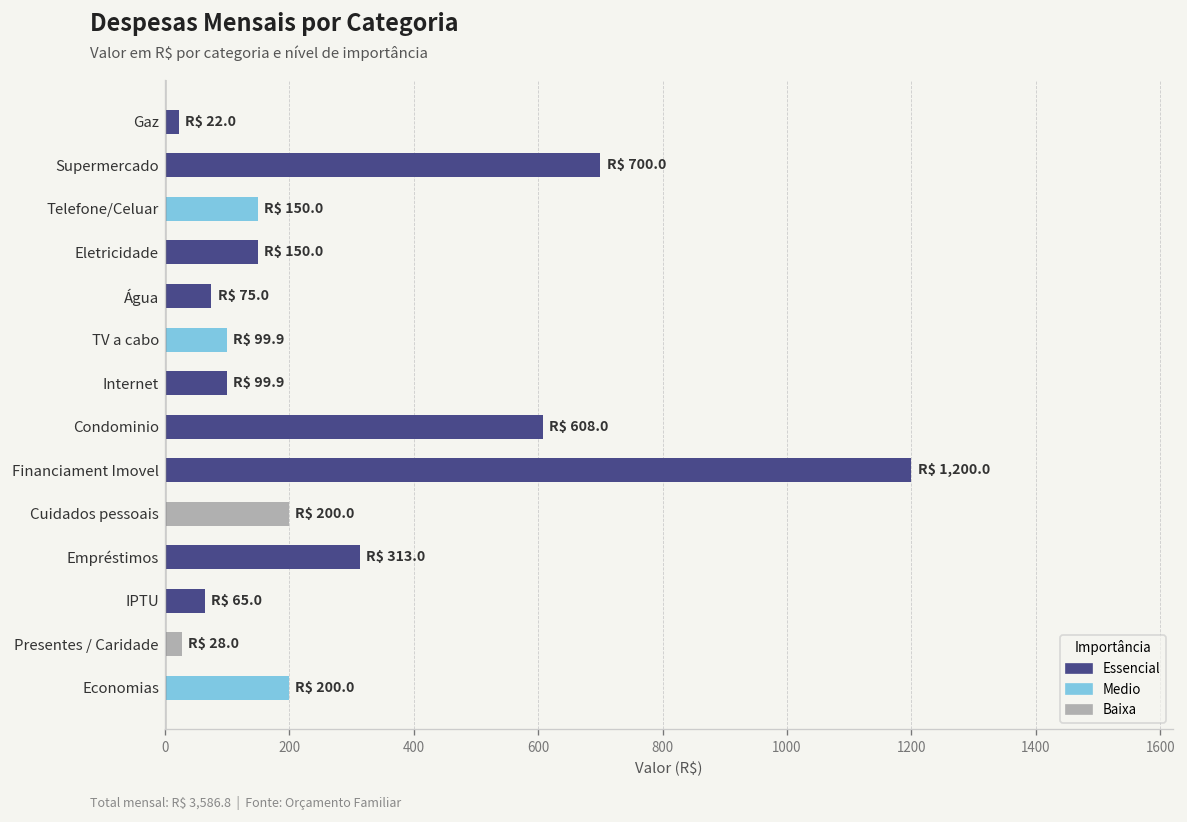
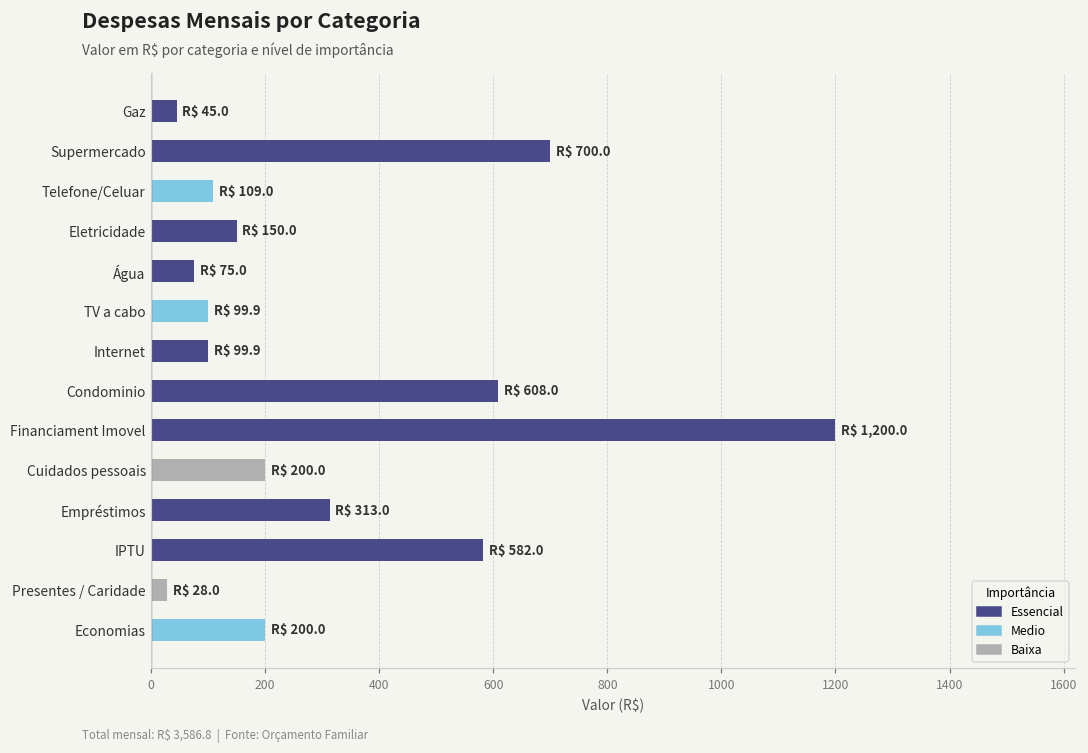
Gaz: 22.0 -> 45.0
Telefone/Celuar: 150.0 -> 109.0
IPTU: 65.0 -> 582.0
